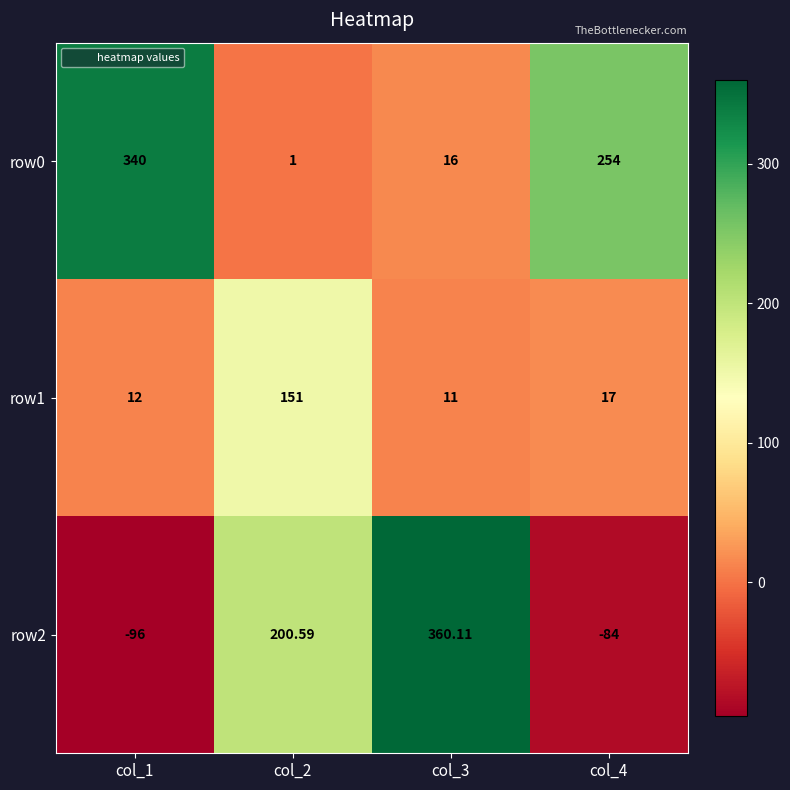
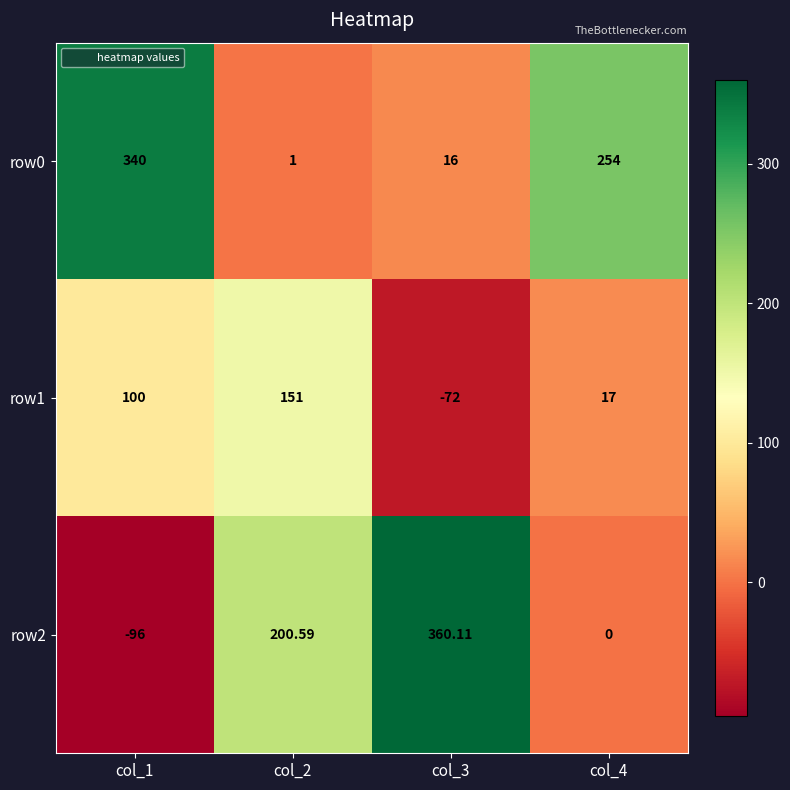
row1, col_1: 12 -> 100
row1, col_3: 11 -> -72
row2, col_4: -84 -> 0
